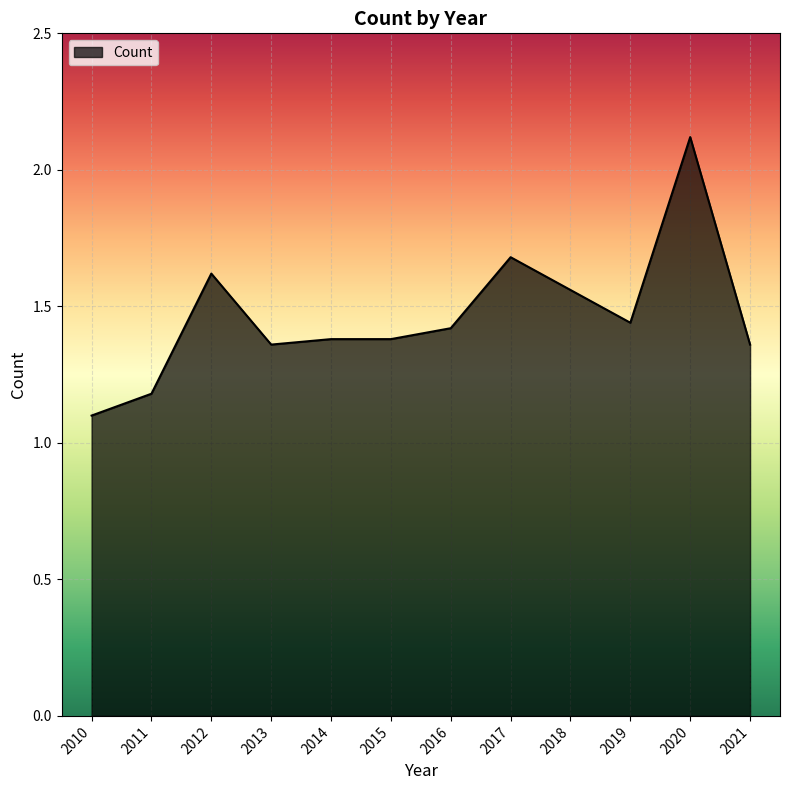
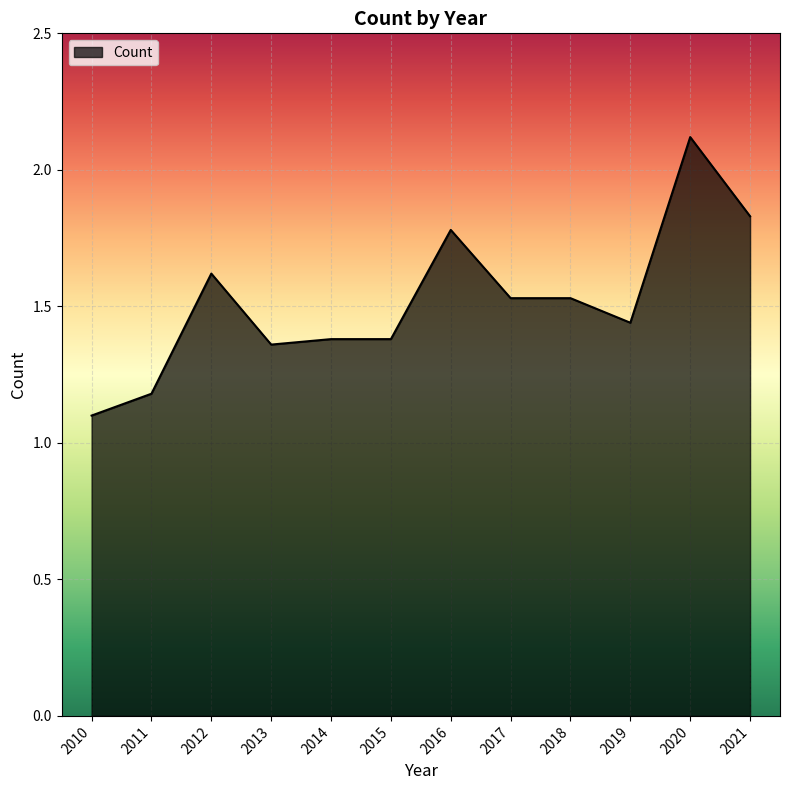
2016: 1.42 -> 1.78
2017: 1.68 -> 1.53
2018: 1.56 -> 1.53
2021: 1.36 -> 1.83
